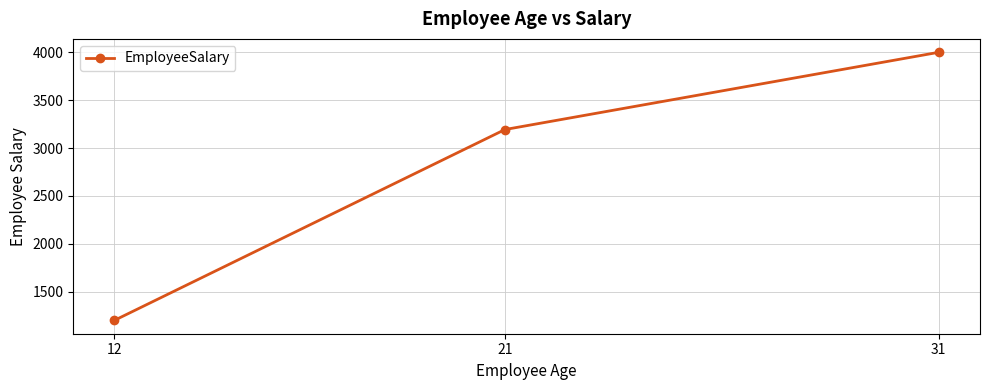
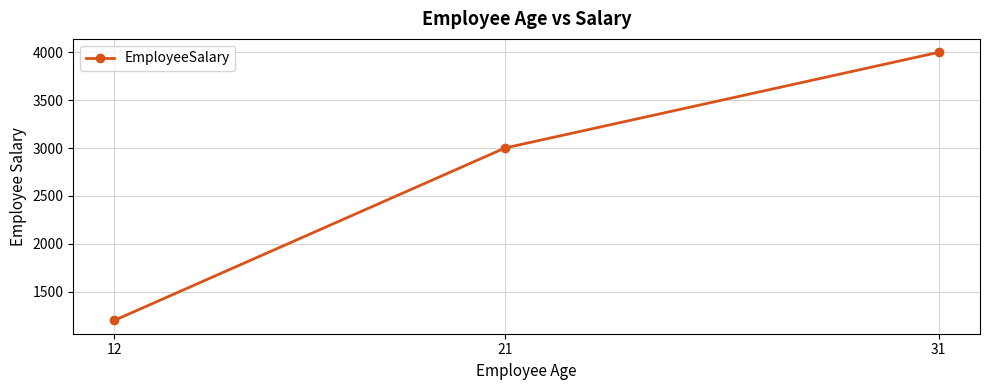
21: 3200 -> 3000
